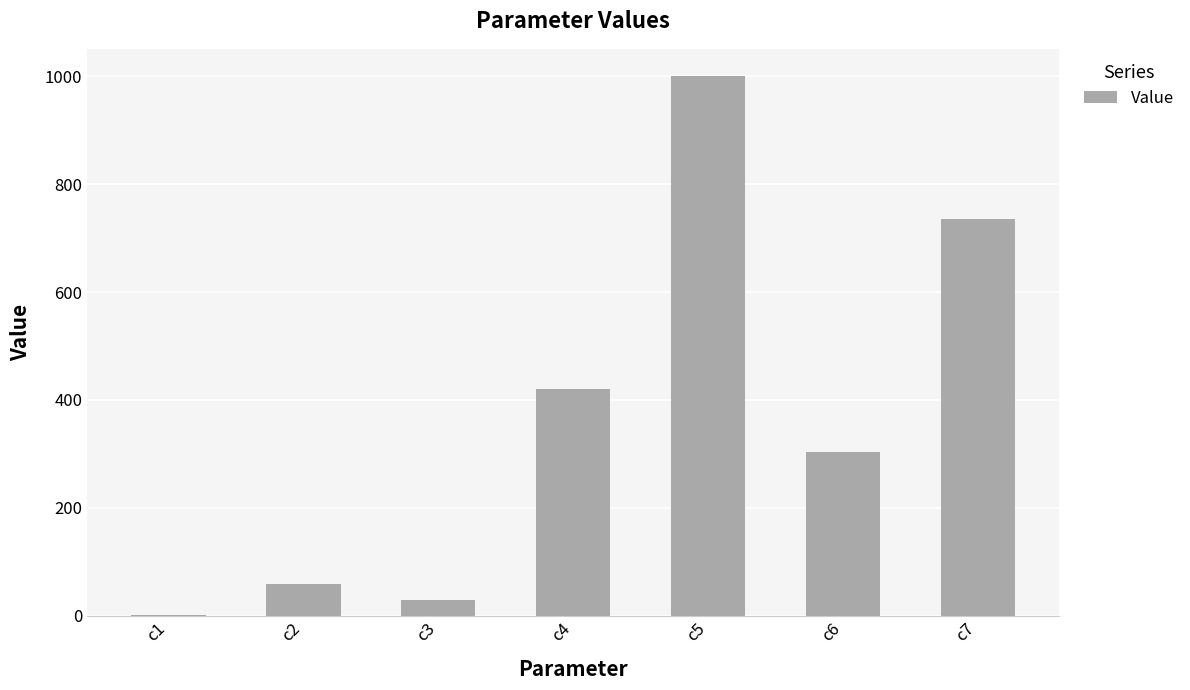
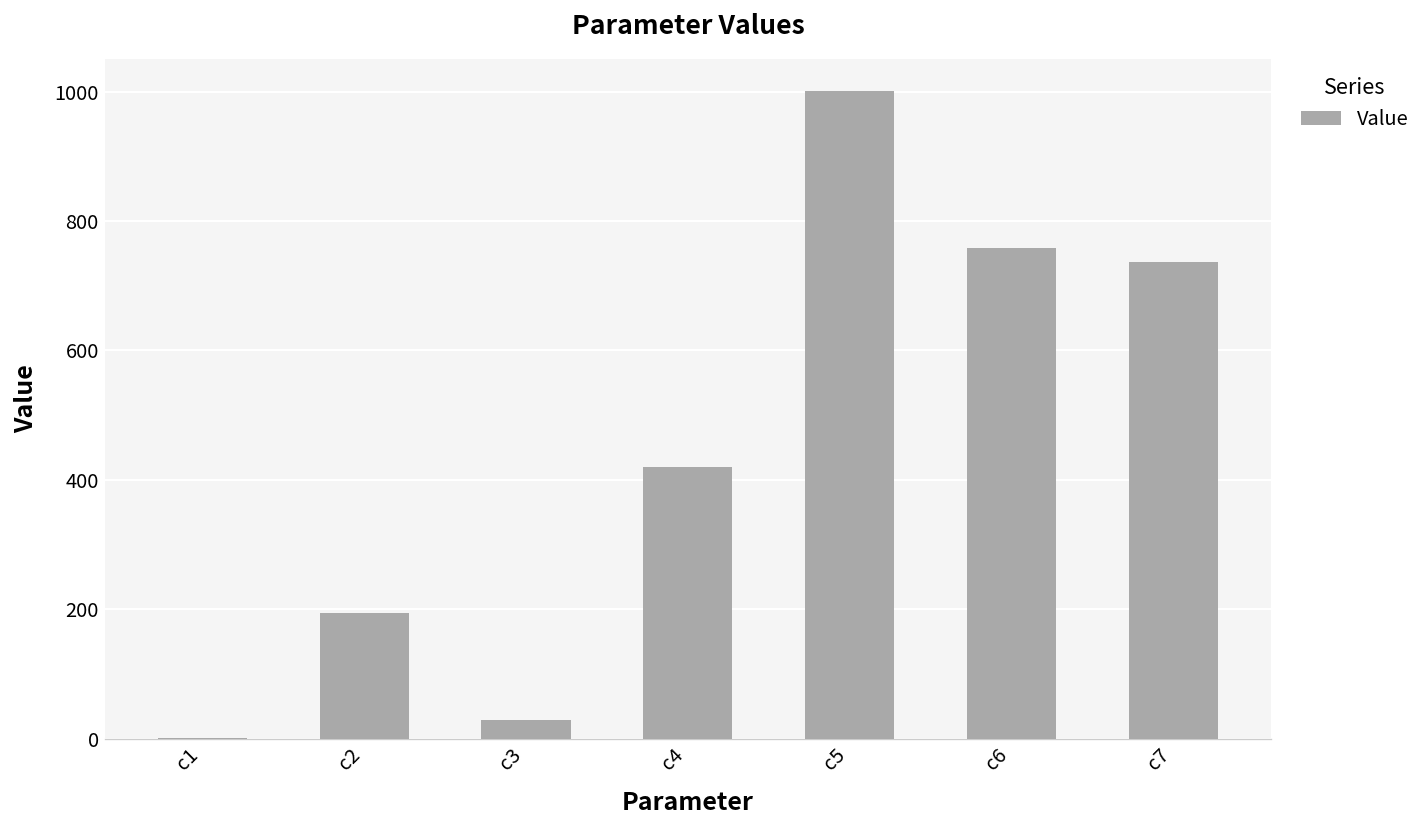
c2: 60 -> 190
c6: 300 -> 760
